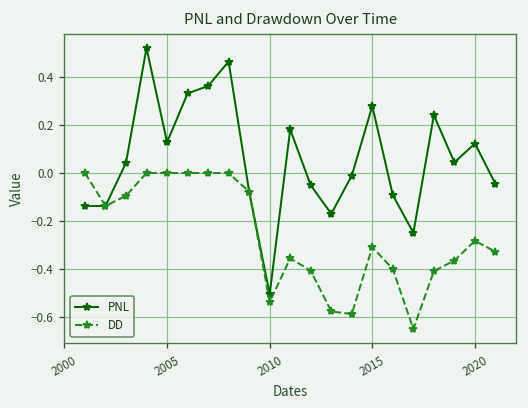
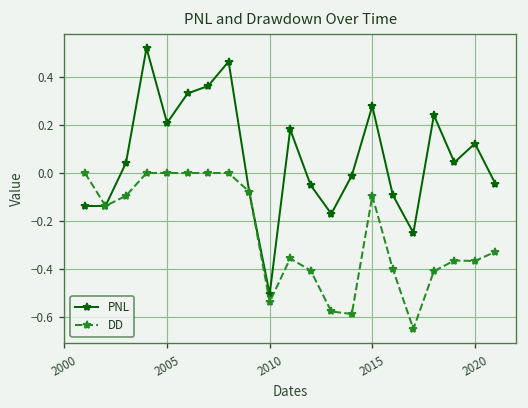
PNL, 2005: 0.13 -> 0.21
DD, 2015: -0.31 -> -0.10
DD, 2020: -0.28 -> -0.37
